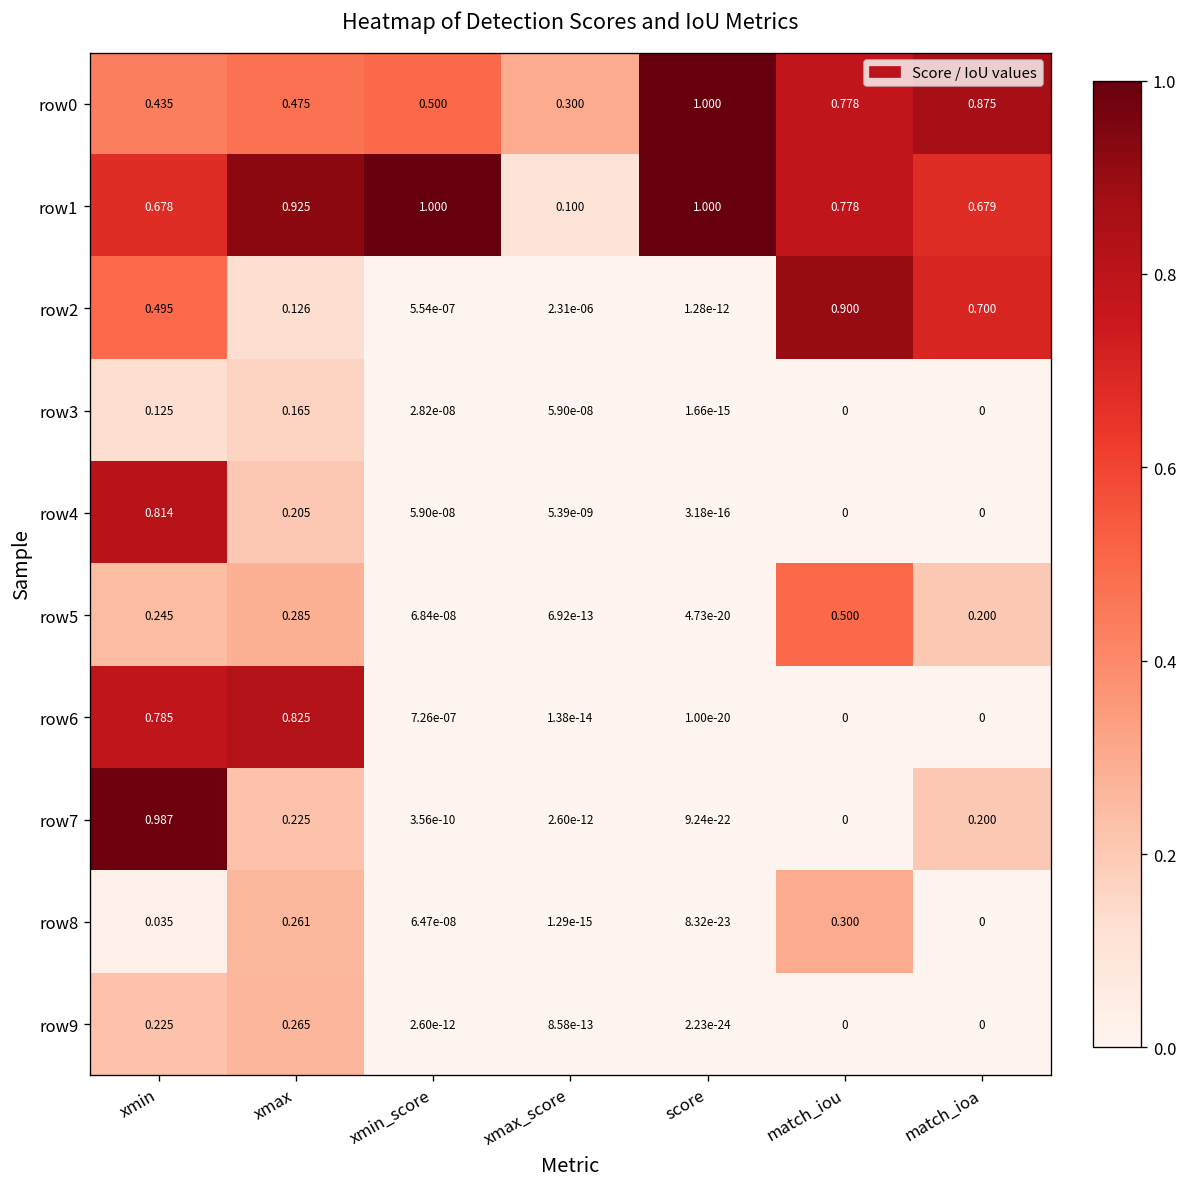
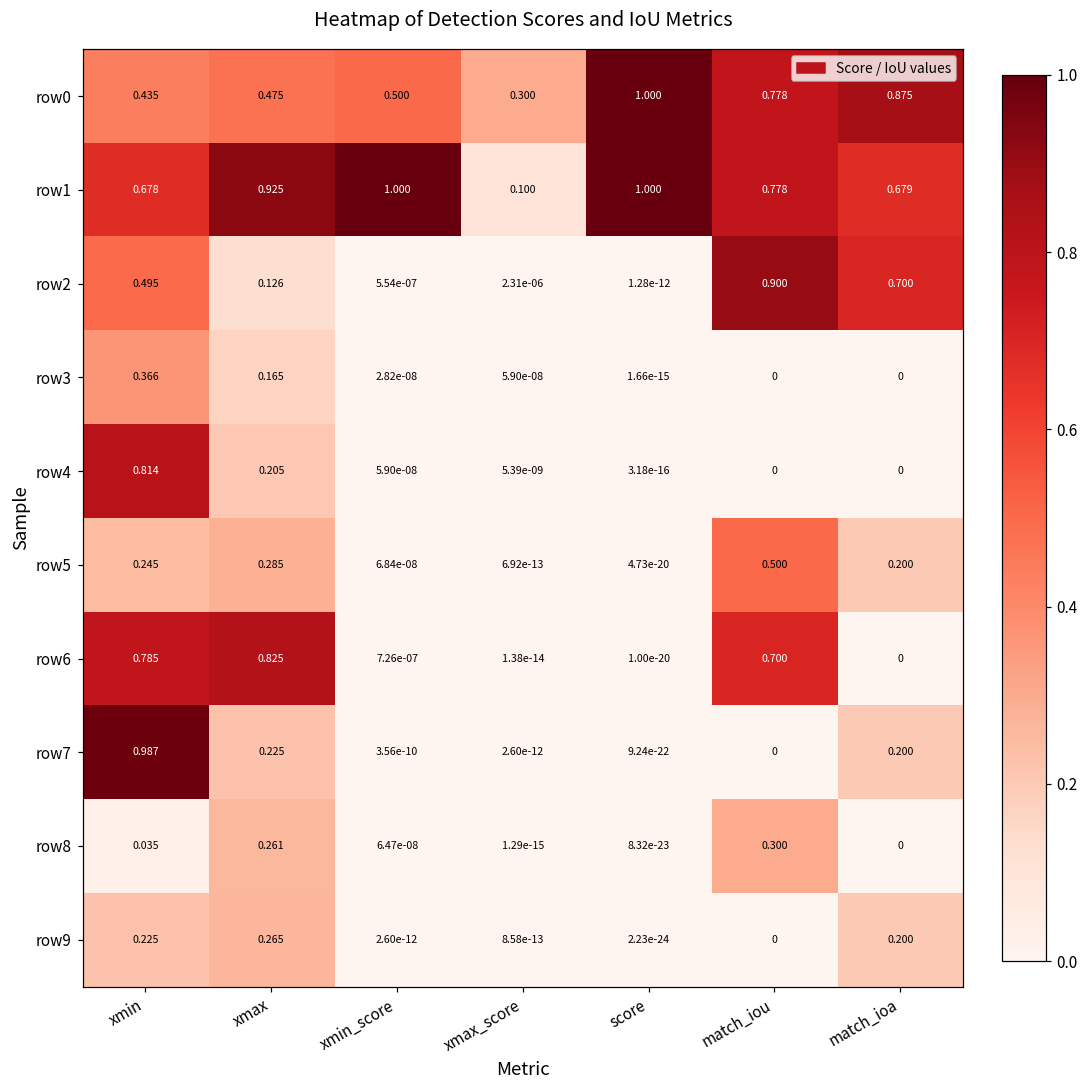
row3, xmin: 0.125 -> 0.366
row6, match_iou: 0 -> 0.700
row9, match_ioa: 0 -> 0.200
